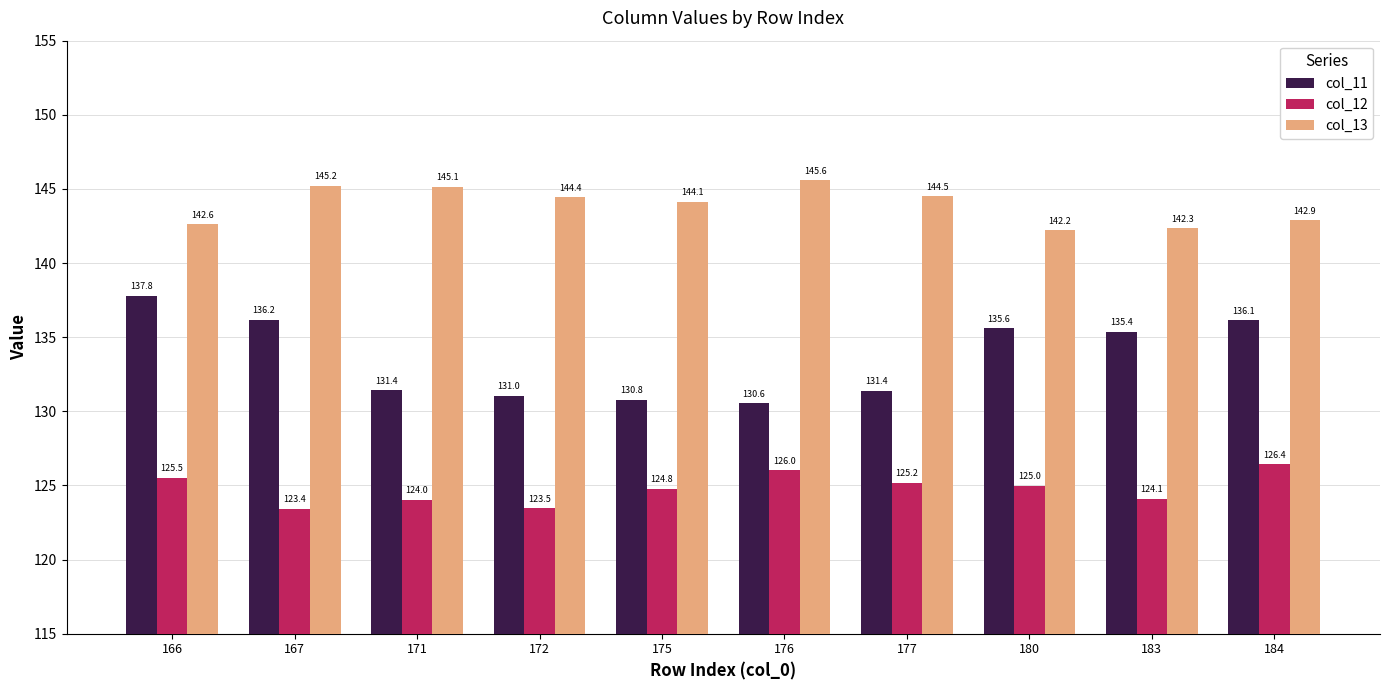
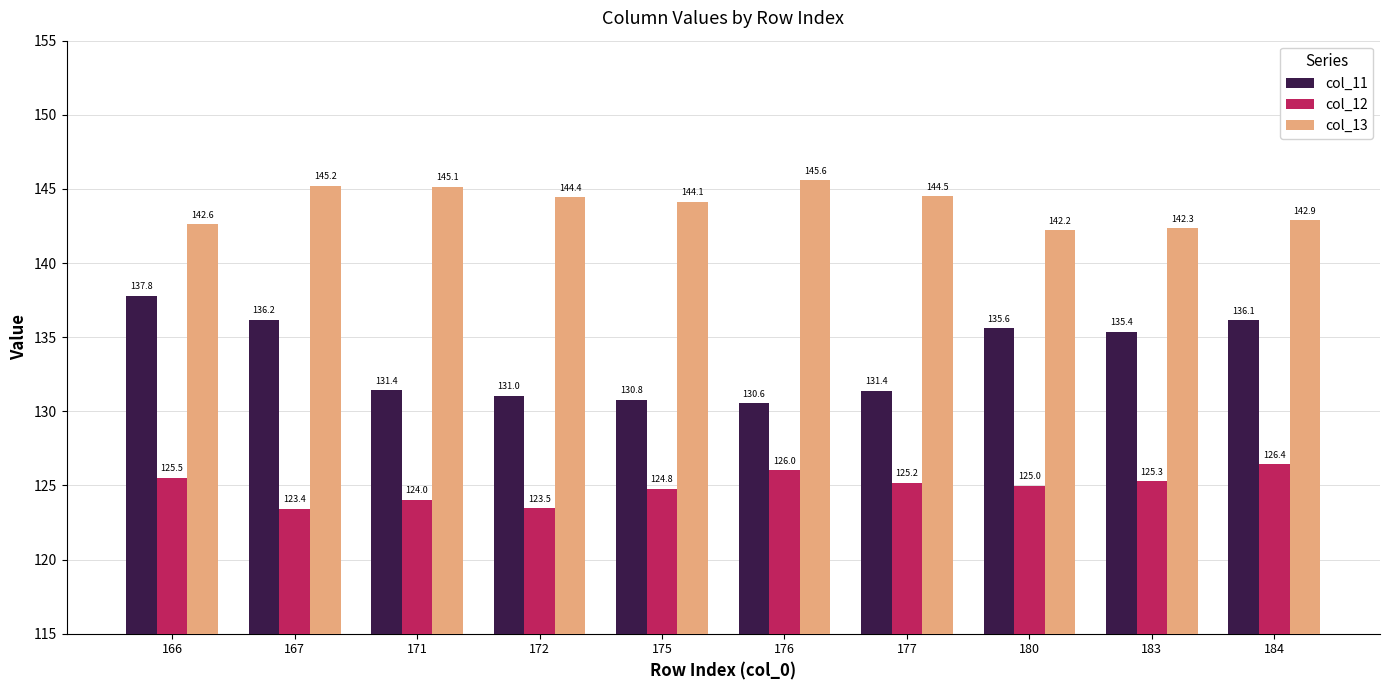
col_12, 183: 124.1 -> 125.3
